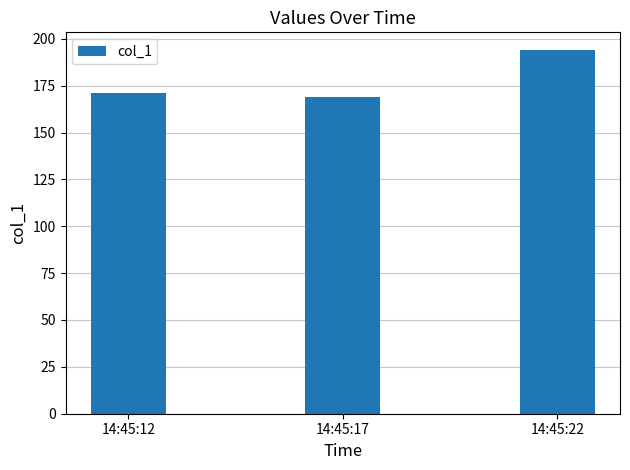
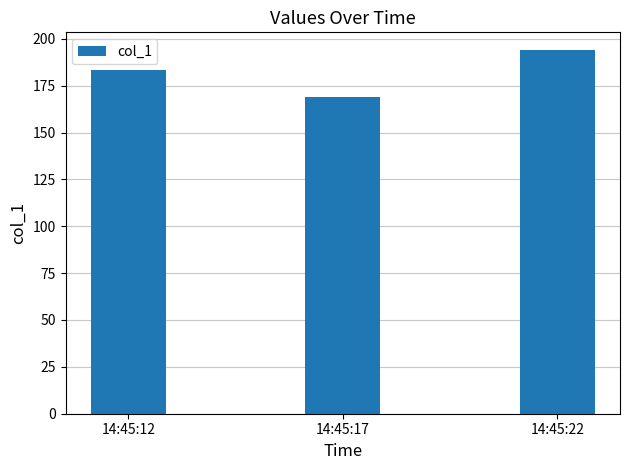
14:45:12: 171 -> 184
